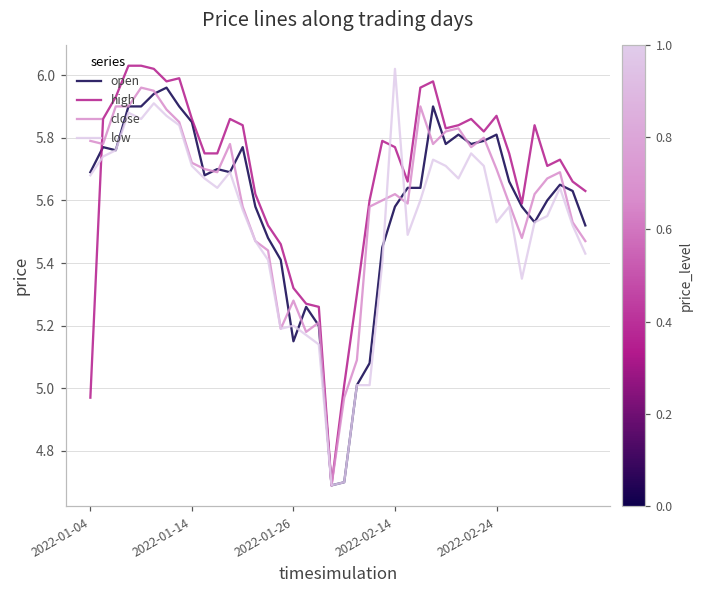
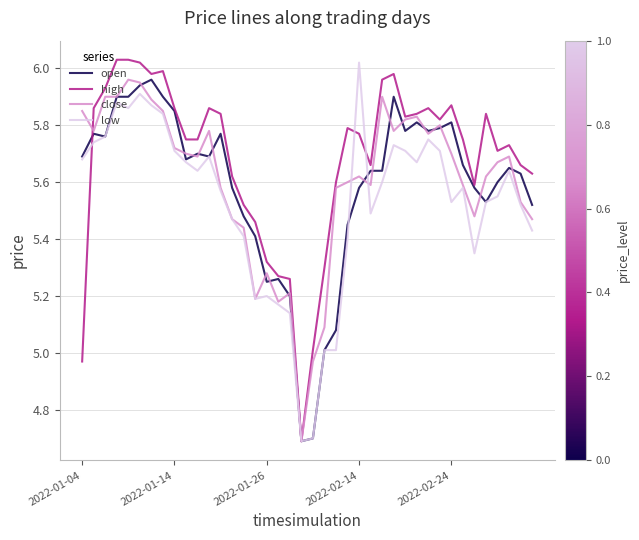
close, 2022-01-04: 5.79 -> 5.85
open, 2022-01-26: 5.15 -> 5.25
